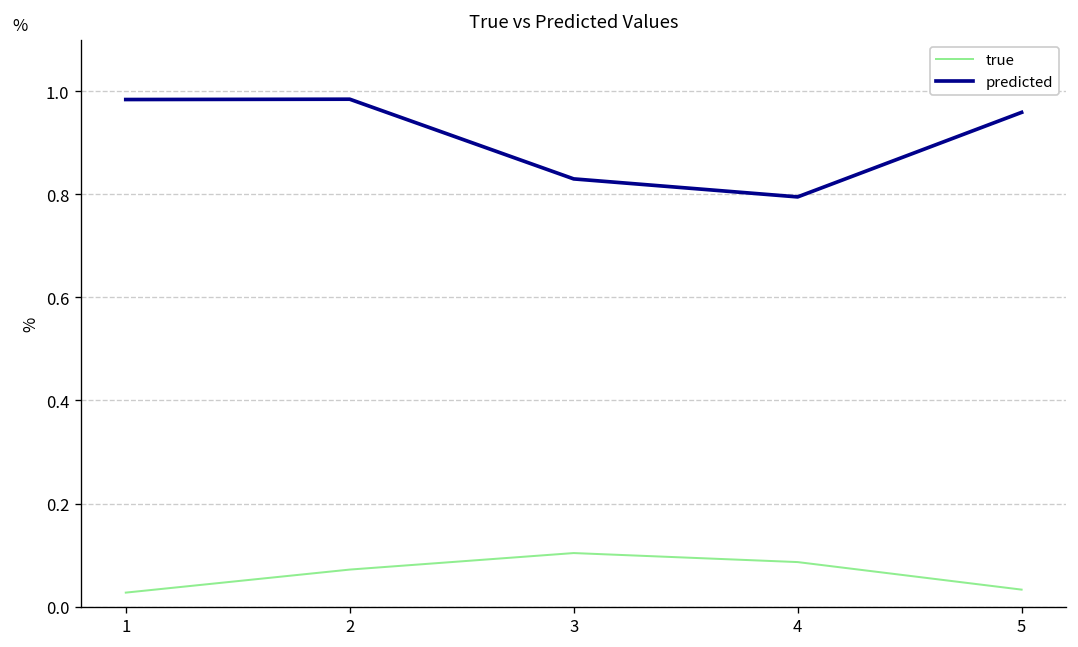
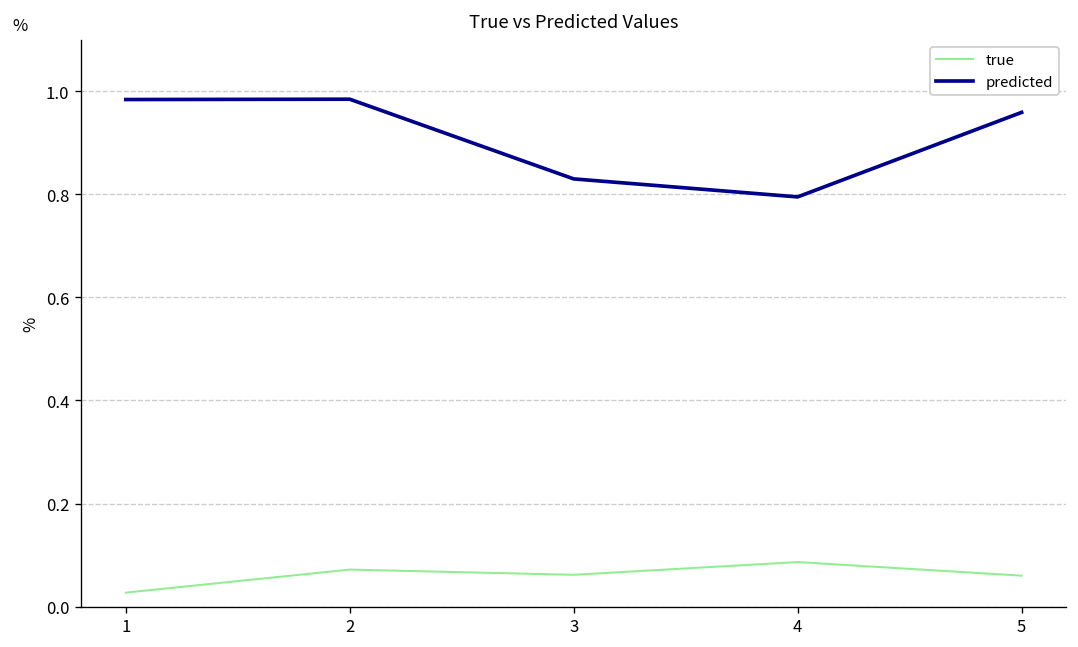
true, 3: 0.10 -> 0.06
true, 5: 0.03 -> 0.06
